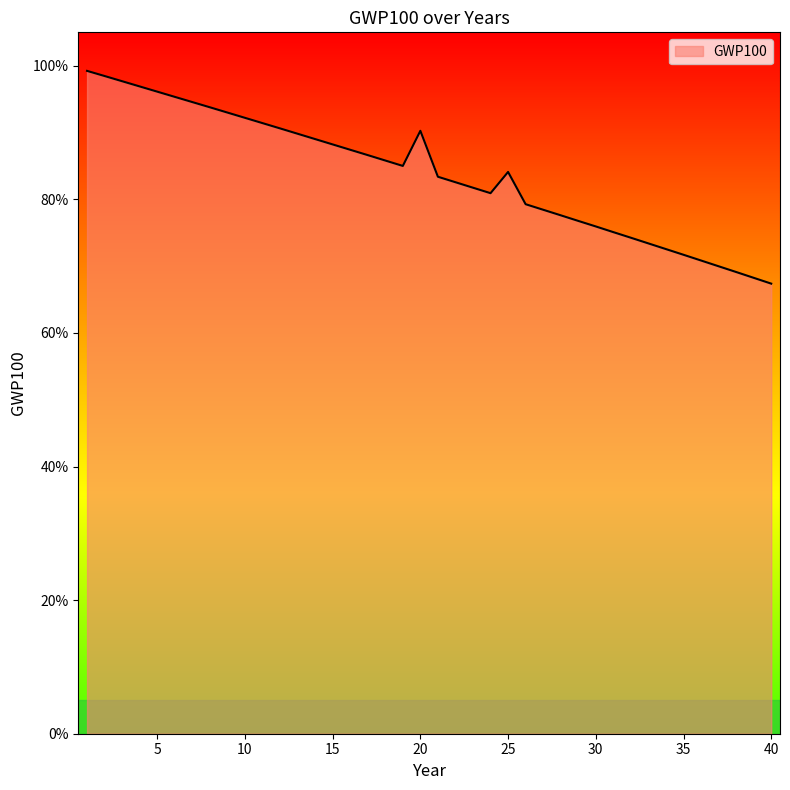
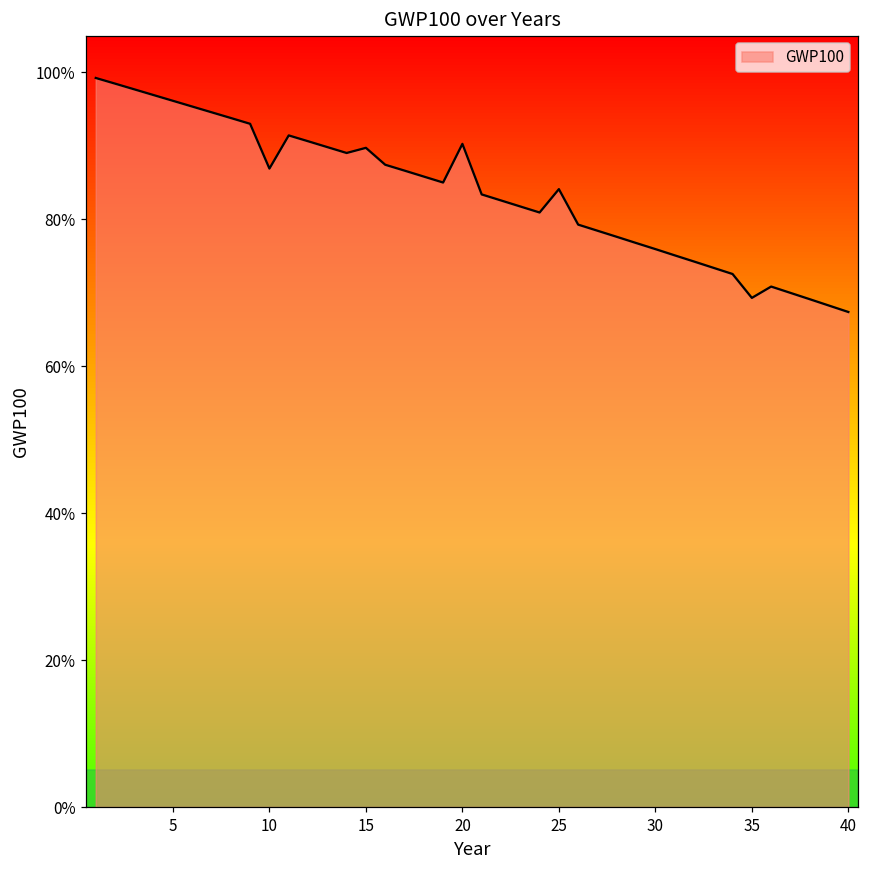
10: 92% -> 87%
15: 88% -> 90%
35: 72% -> 69%
